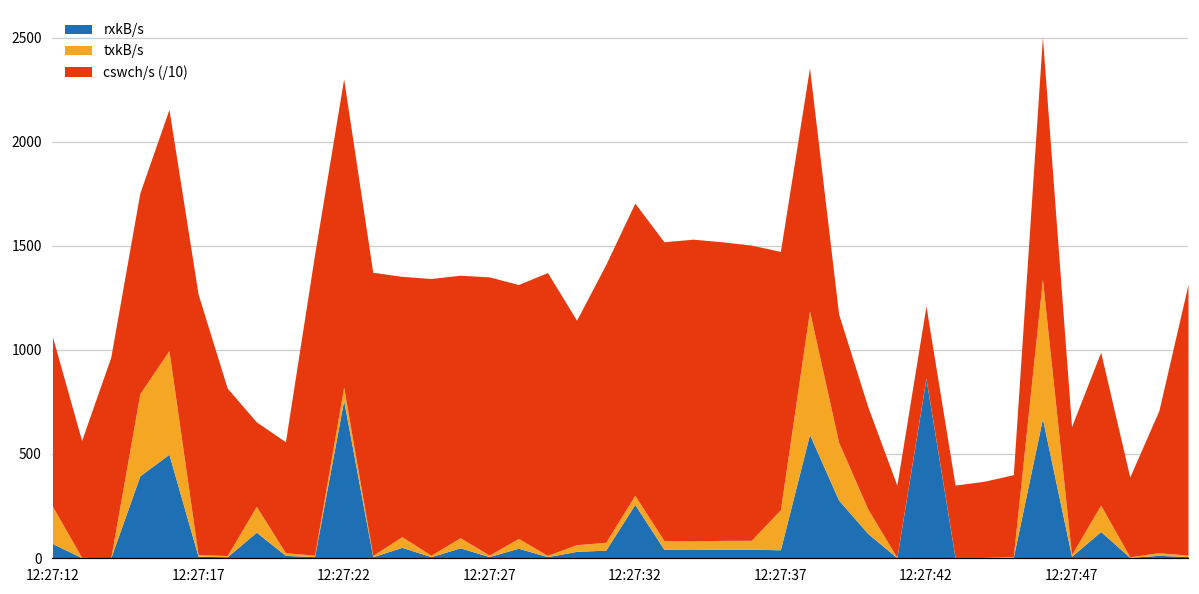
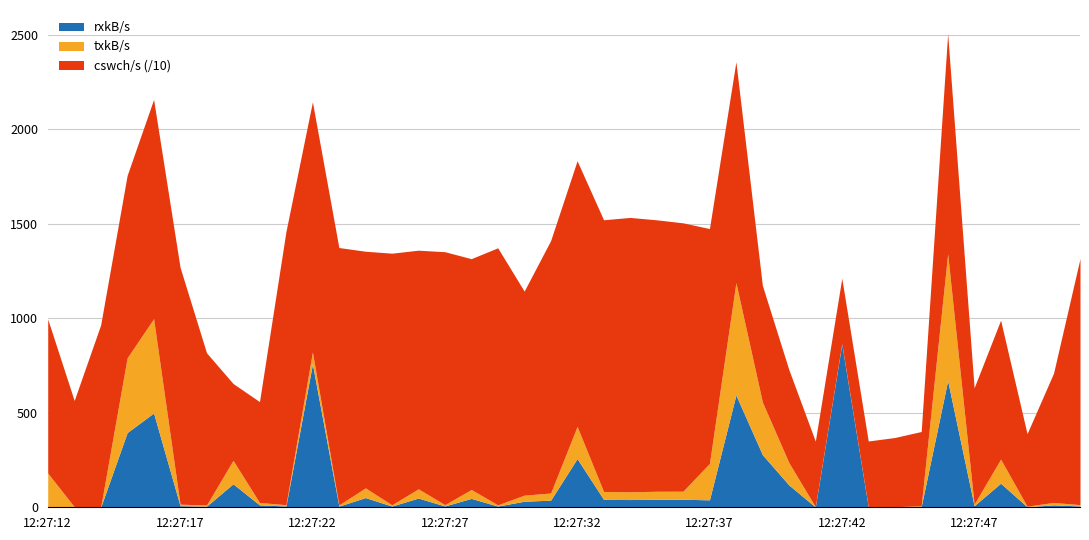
rxkB/s, 12:27:12: 70 -> 0
cswch/s (/10), 12:27:22: 1480 -> 1320
txkB/s, 12:27:32: 40 -> 170
